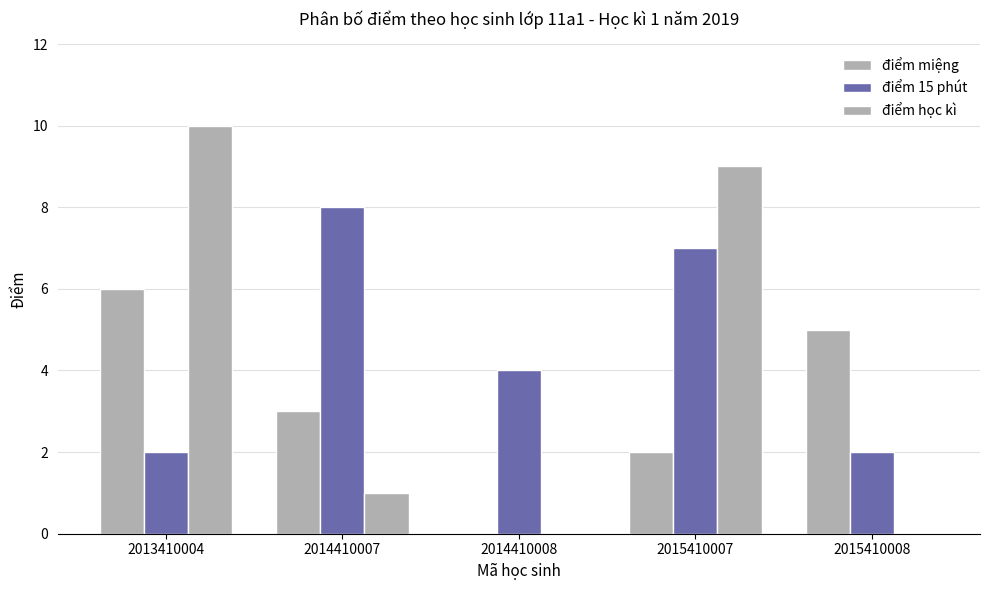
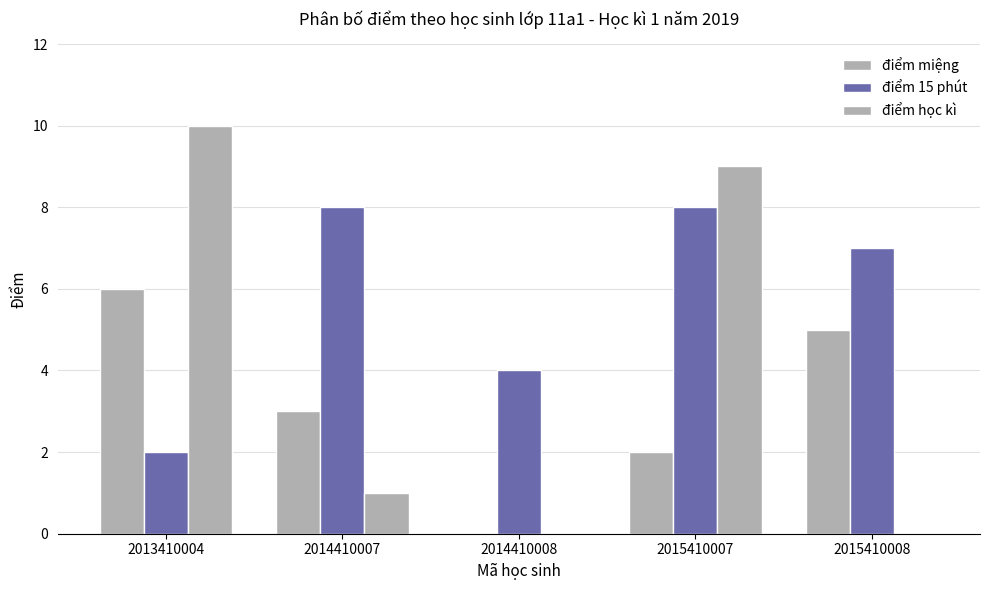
điểm 15 phút, 2015410007: 7 -> 8
điểm 15 phút, 2015410008: 2 -> 7
